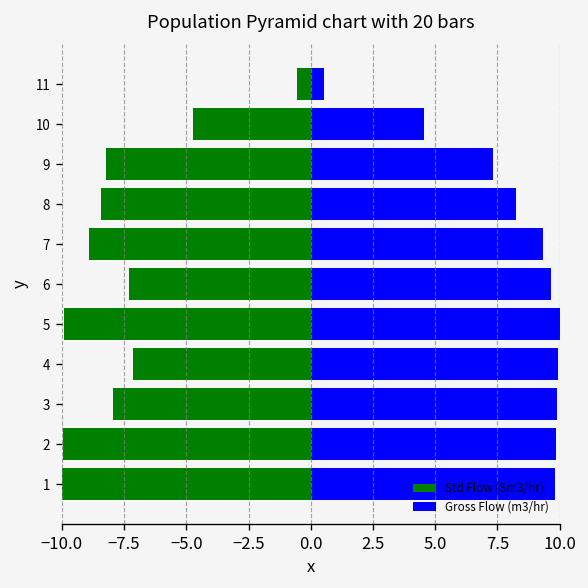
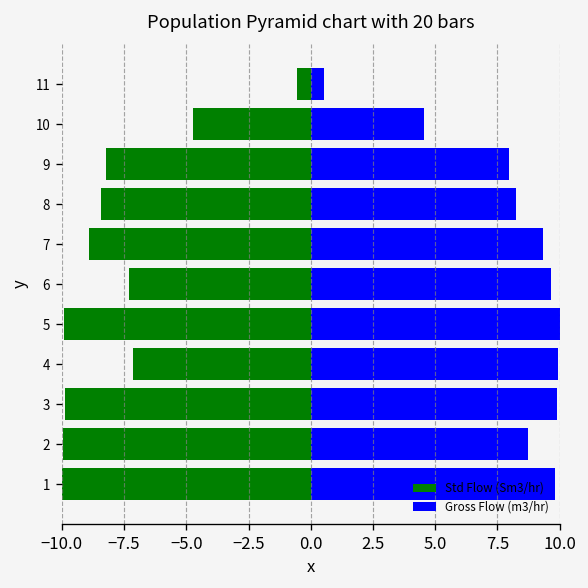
Gross Flow (m3/hr), 9: 7.3 -> 8.0
Std Flow (Sm3/hr), 3: -8.0 -> -9.9
Gross Flow (m3/hr), 2: 9.8 -> 8.7
